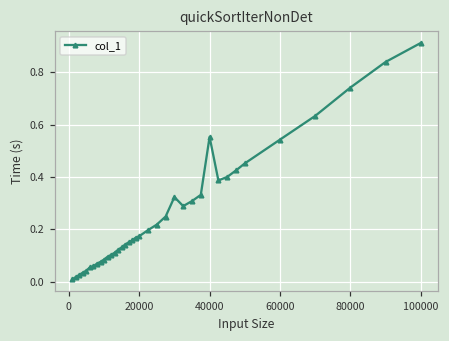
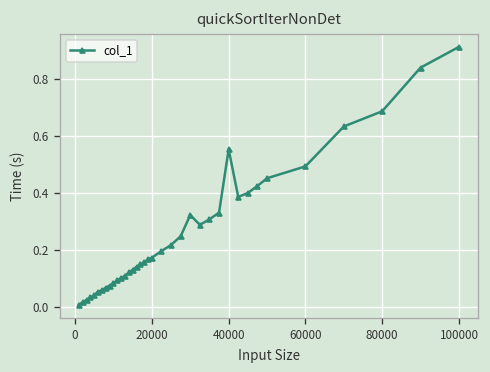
60000: 0.54 -> 0.49
80000: 0.74 -> 0.69
